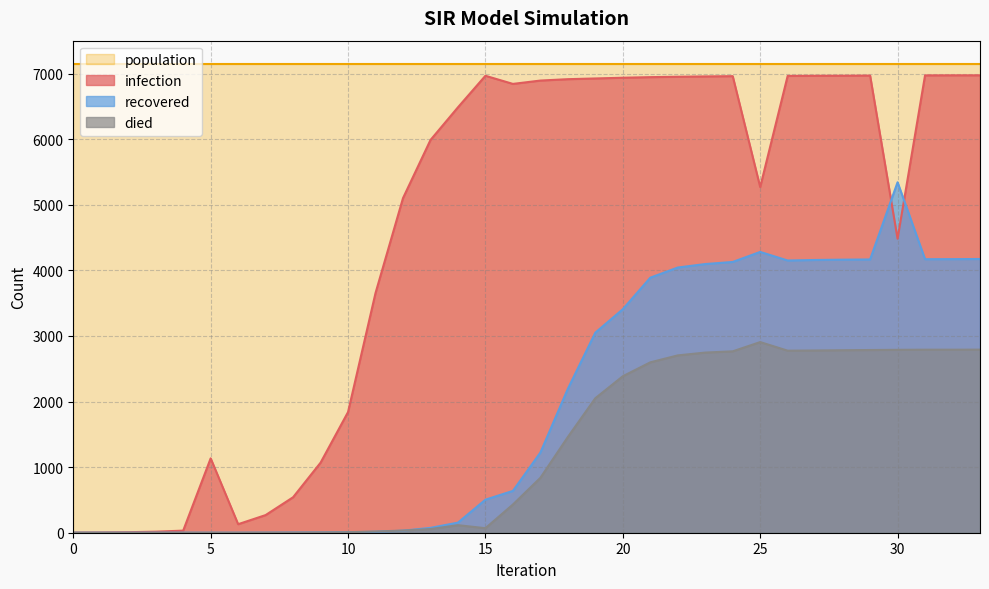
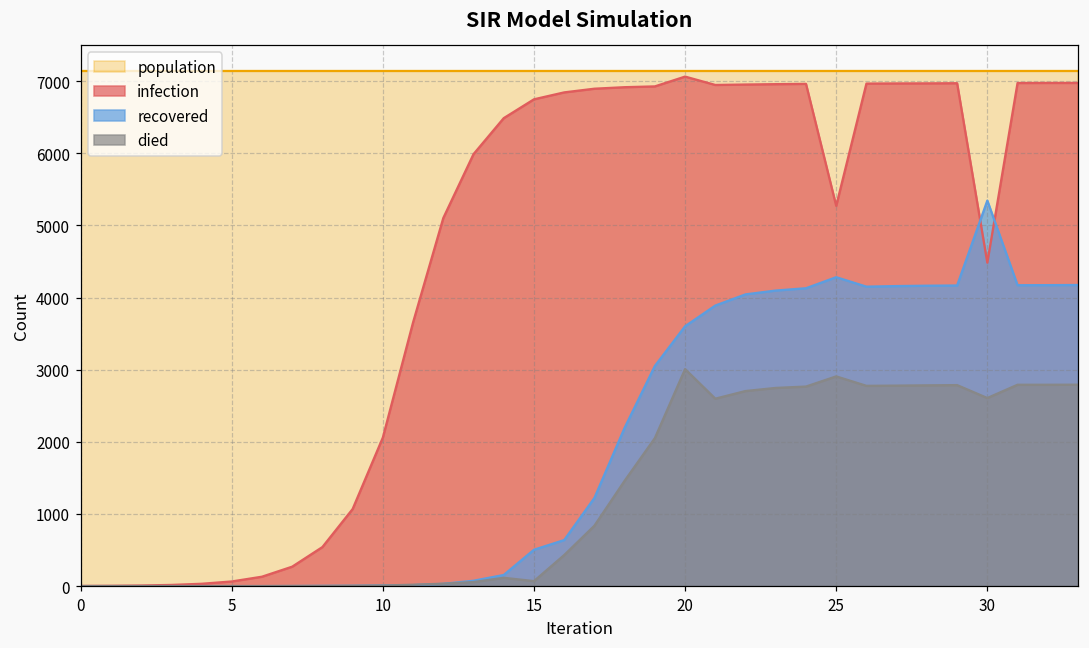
infection, 5: 1100 -> 100
infection, 10: 1800 -> 2100
infection, 15: 7000 -> 6700
infection, 20: 6900 -> 7100
recovered, 20: 3400 -> 3600
died, 20: 2400 -> 3000
died, 30: 2800 -> 2600
